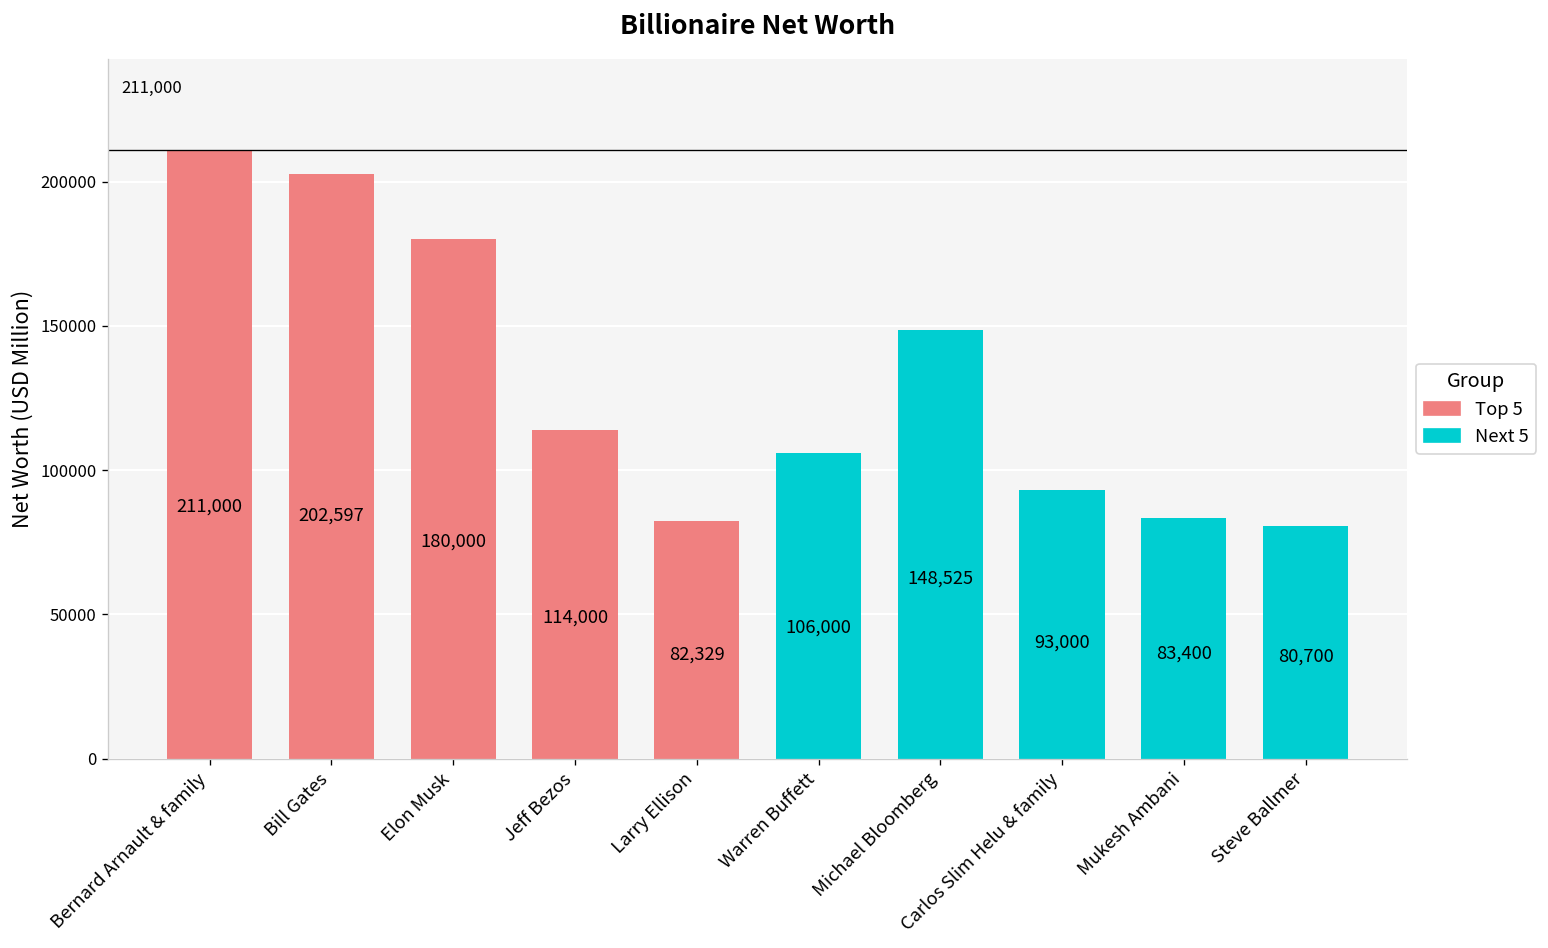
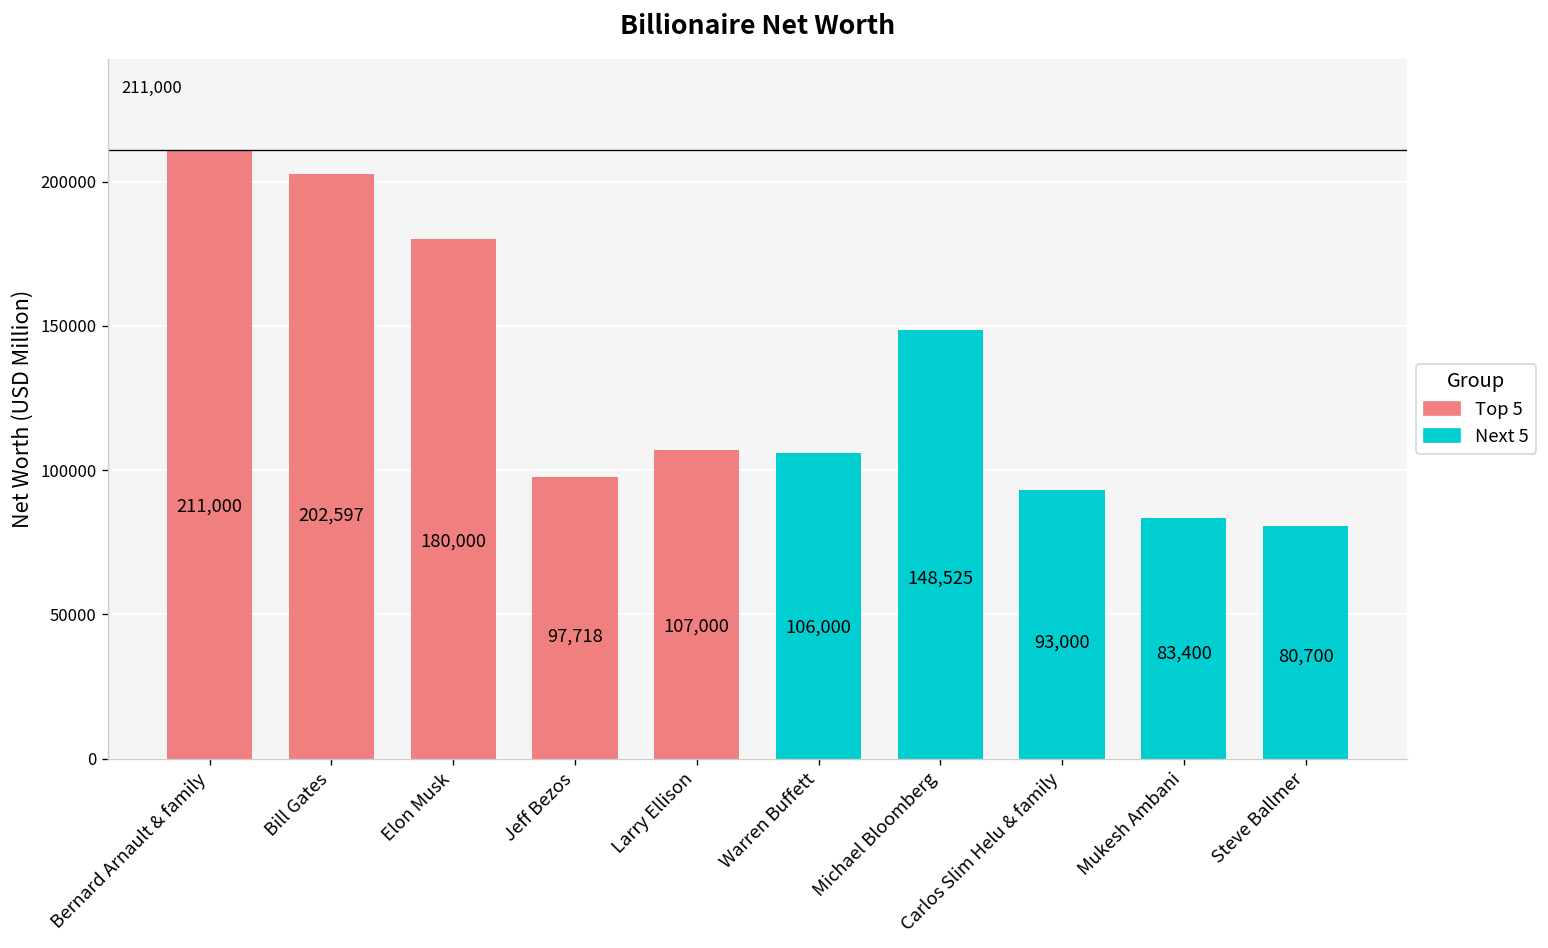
Jeff Bezos: 114,000 -> 97,718
Larry Ellison: 82,329 -> 107,000
